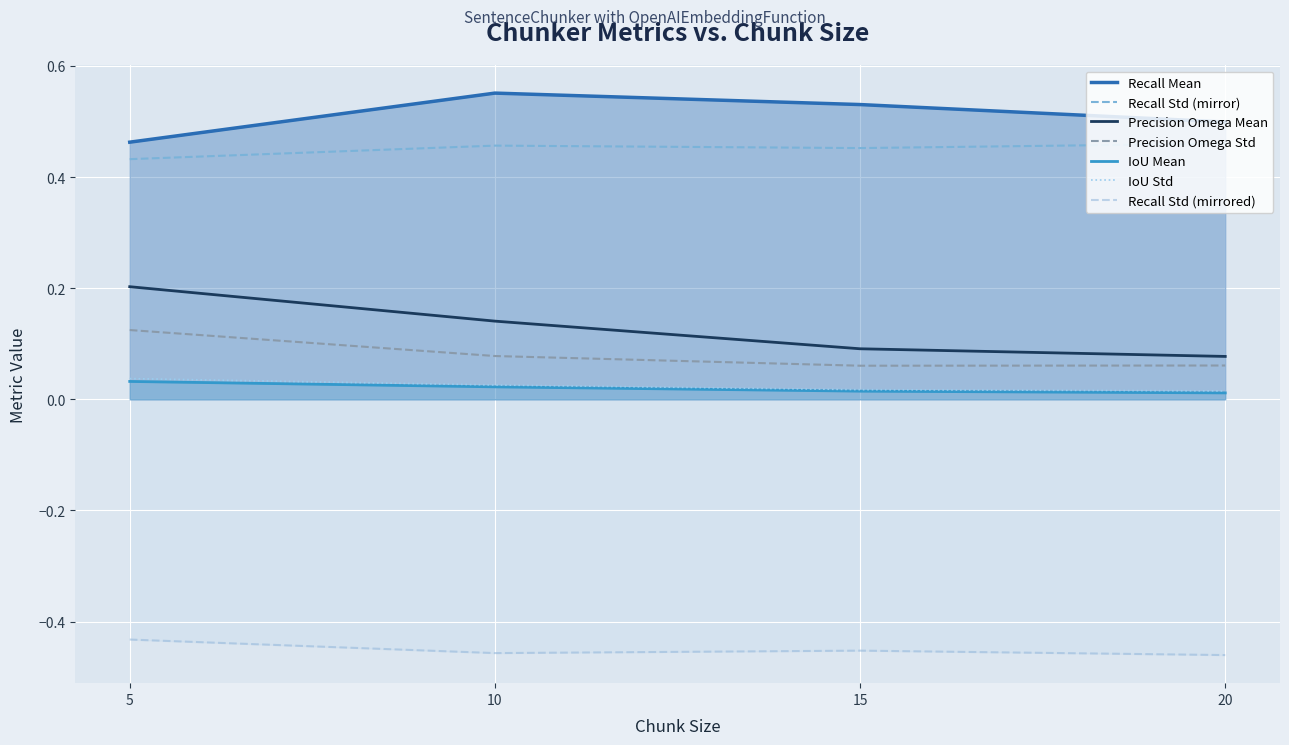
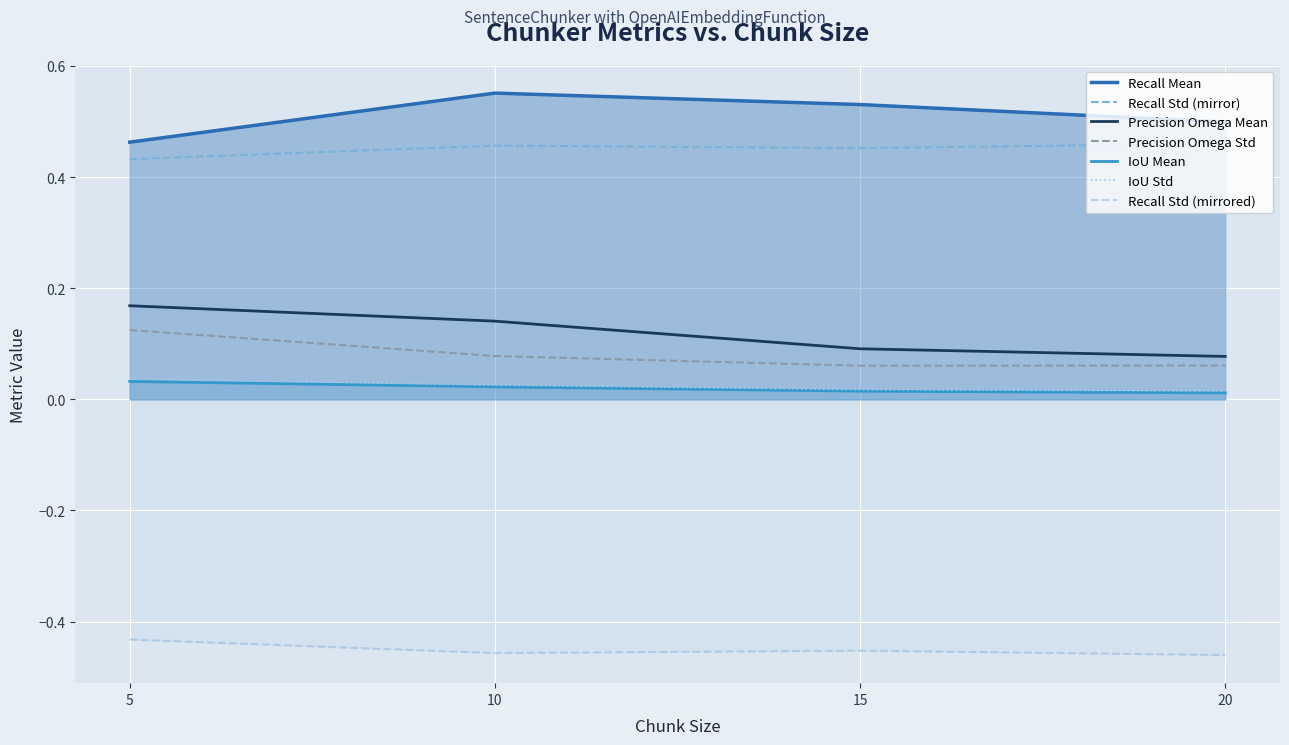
Precision Omega Mean, 5: 0.20 -> 0.17
